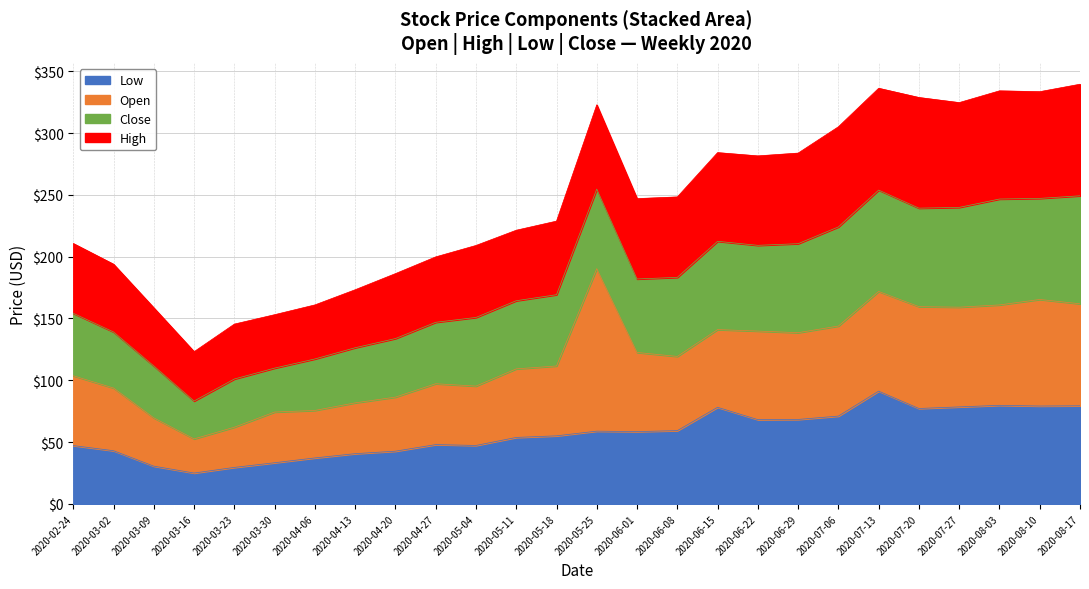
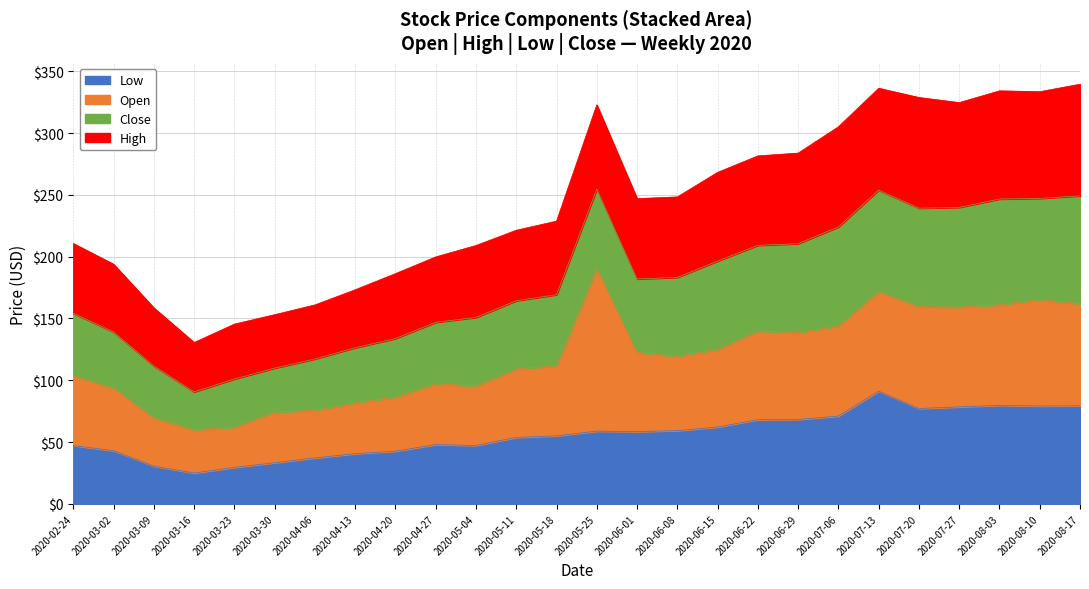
Open, 2020-03-16: $28 -> $35
Low, 2020-06-15: $78 -> $62
